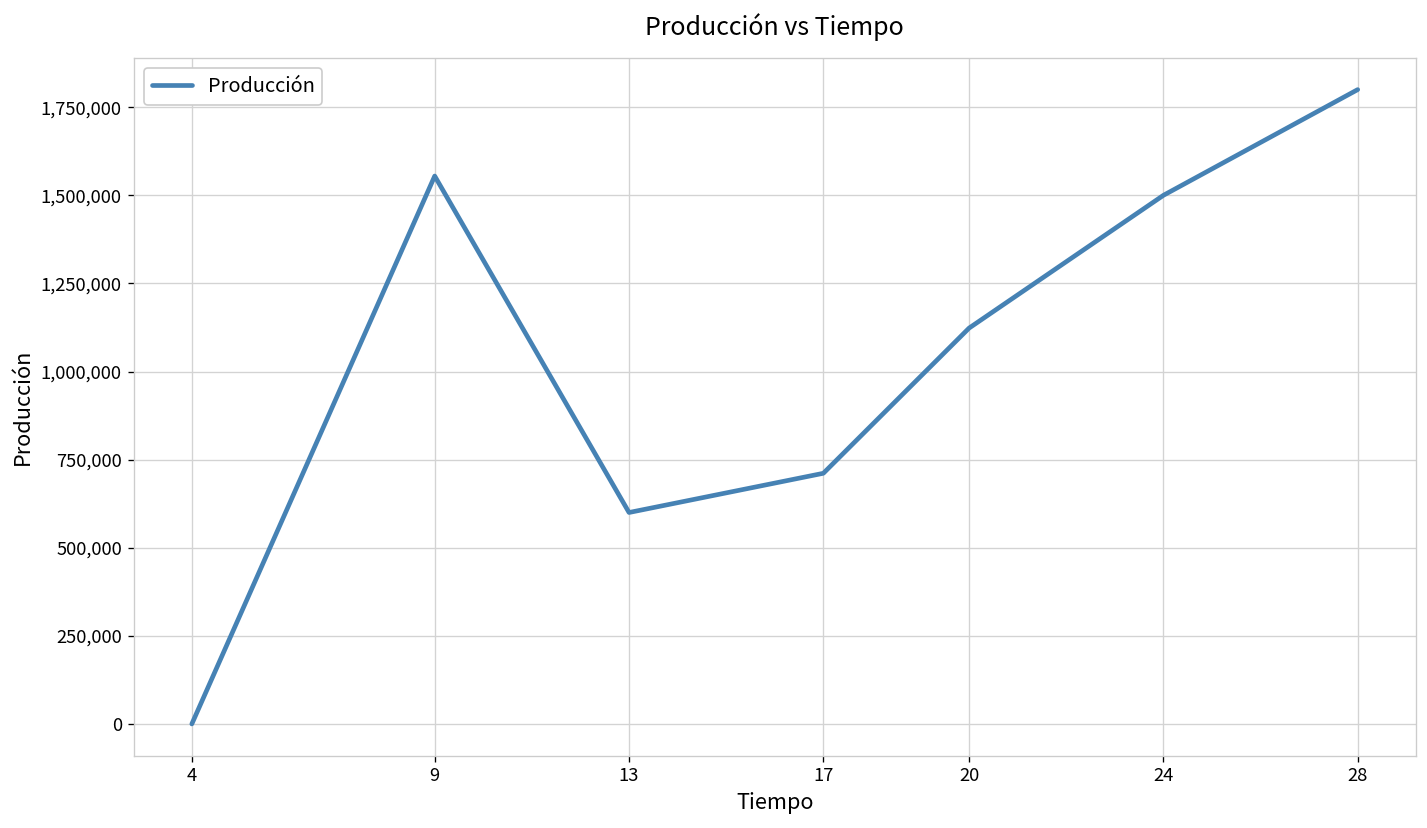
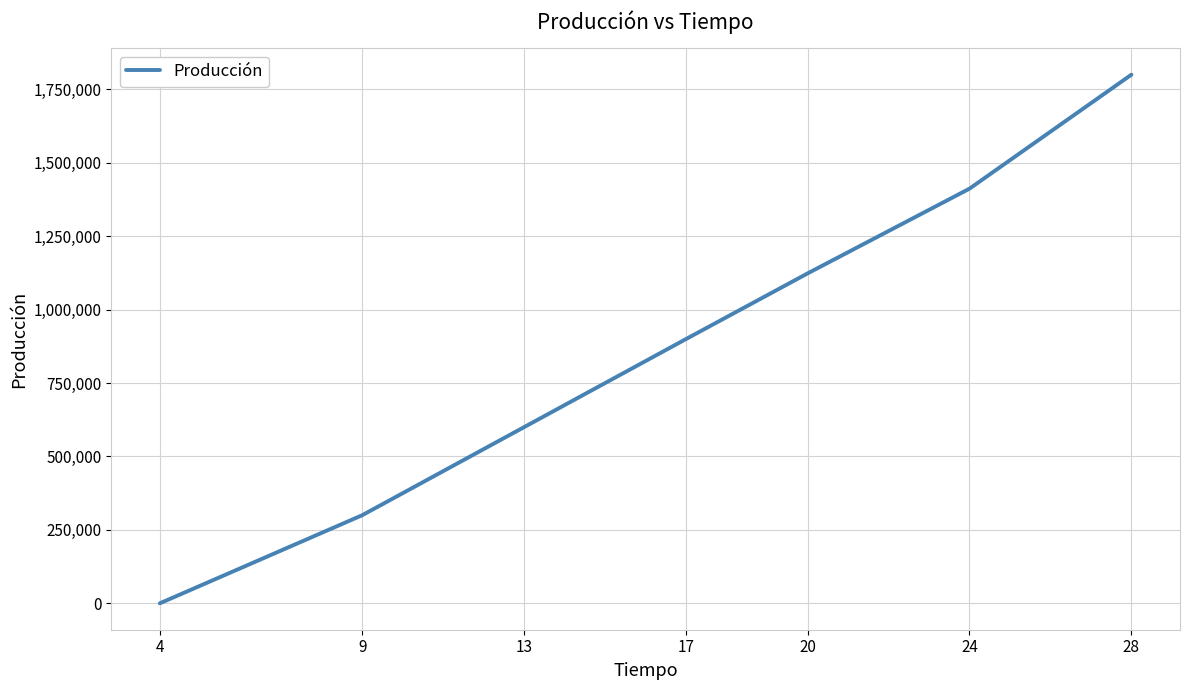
9: 1,550,000 -> 300,000
17: 710,000 -> 900,000
24: 1,500,000 -> 1,410,000
